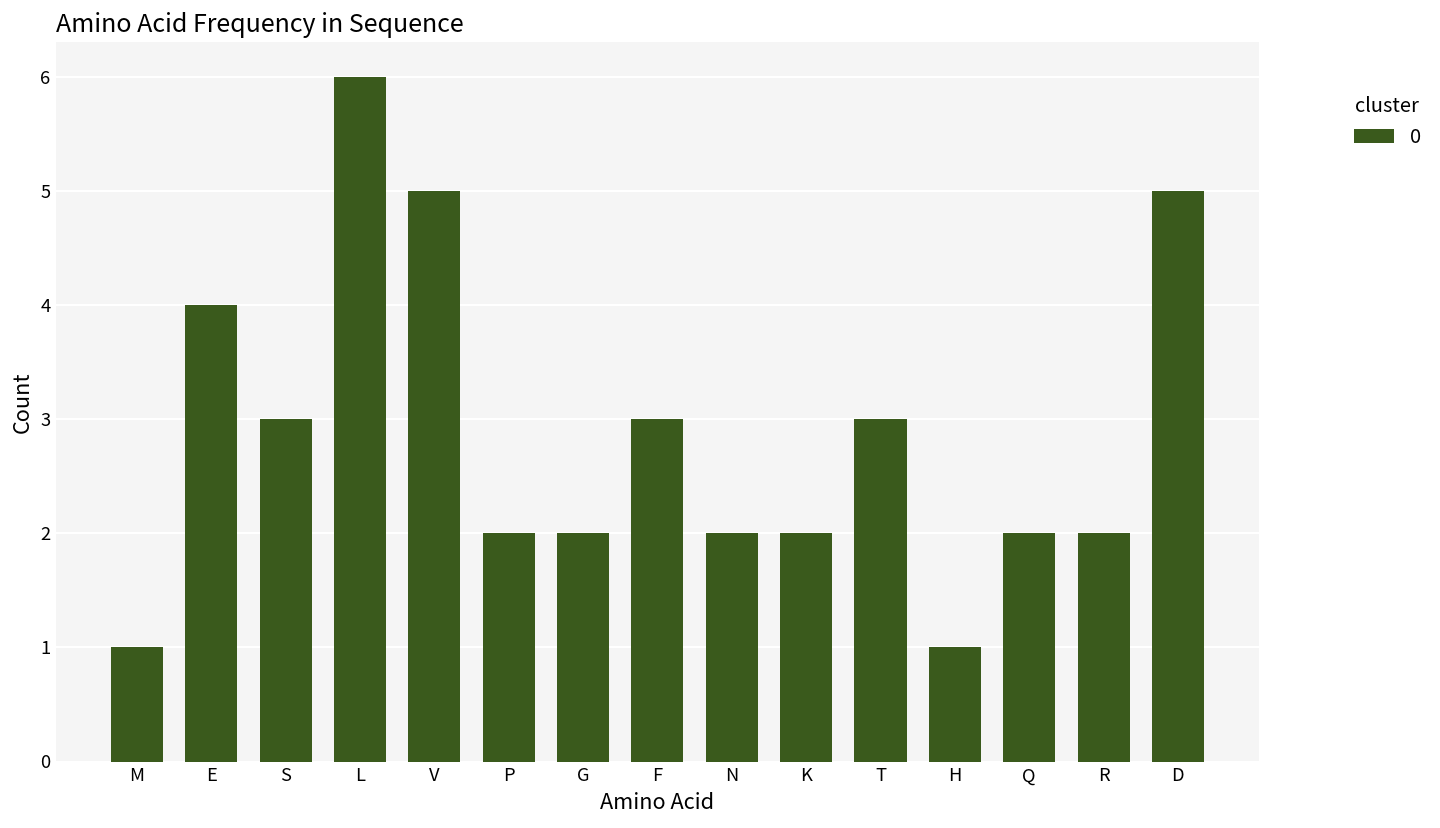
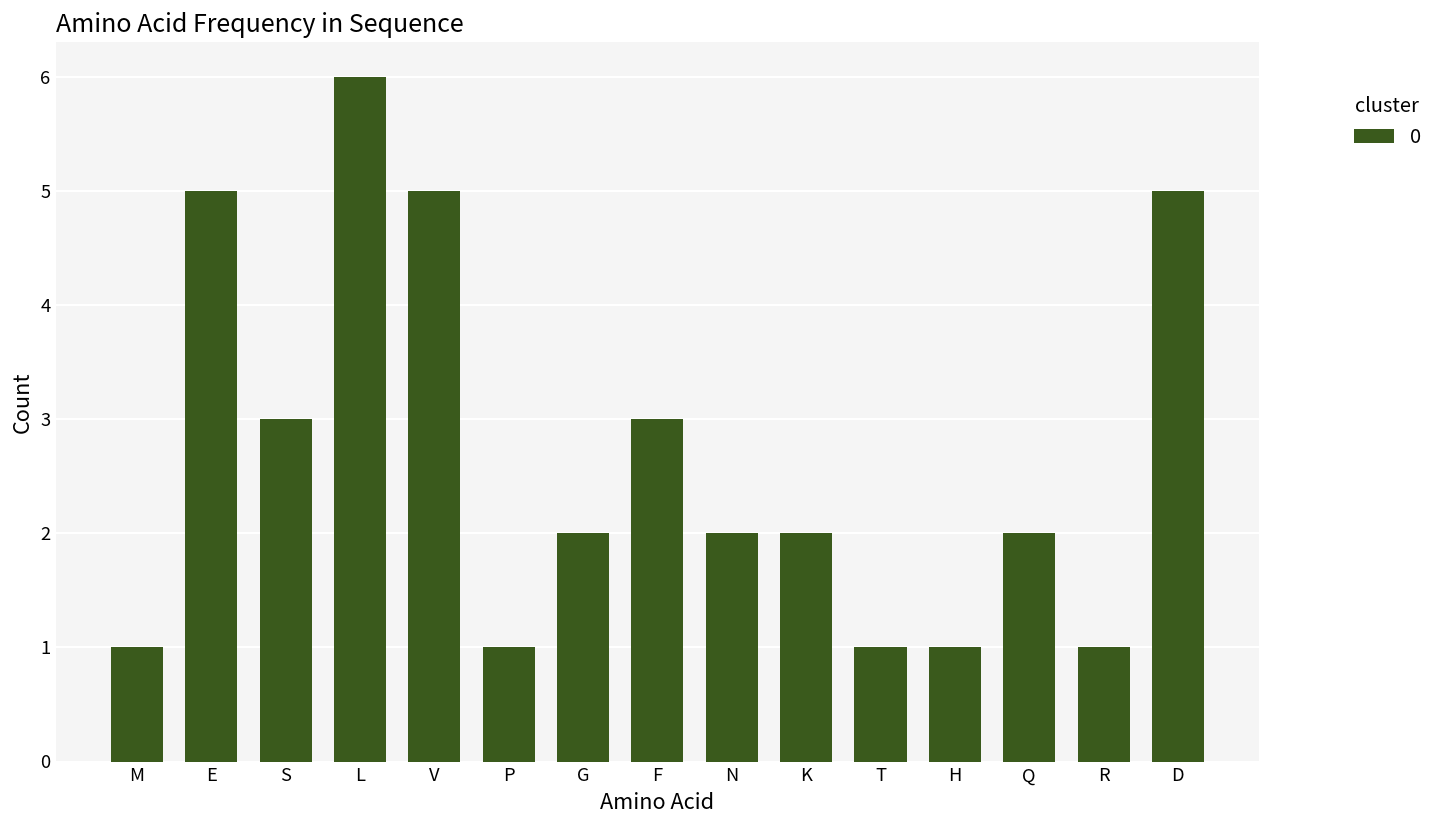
E: 4 -> 5
P: 2 -> 1
T: 3 -> 1
R: 2 -> 1
